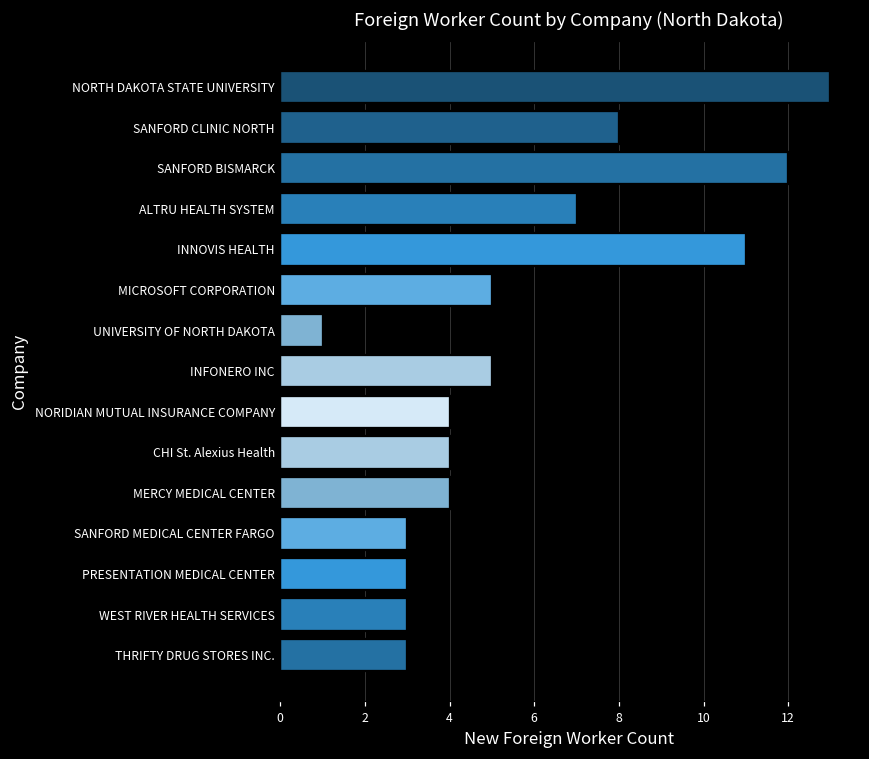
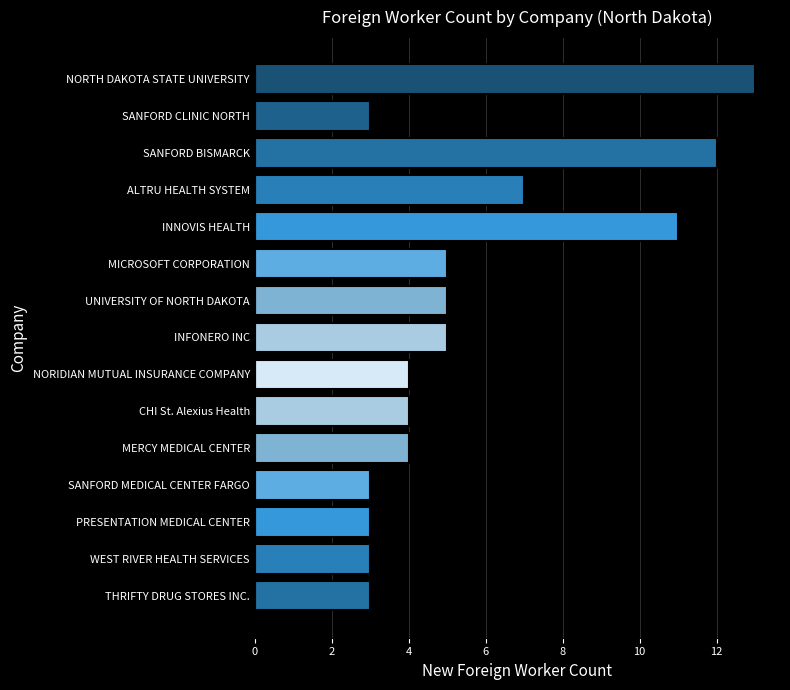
SANFORD CLINIC NORTH: 8 -> 3
UNIVERSITY OF NORTH DAKOTA: 1 -> 5
